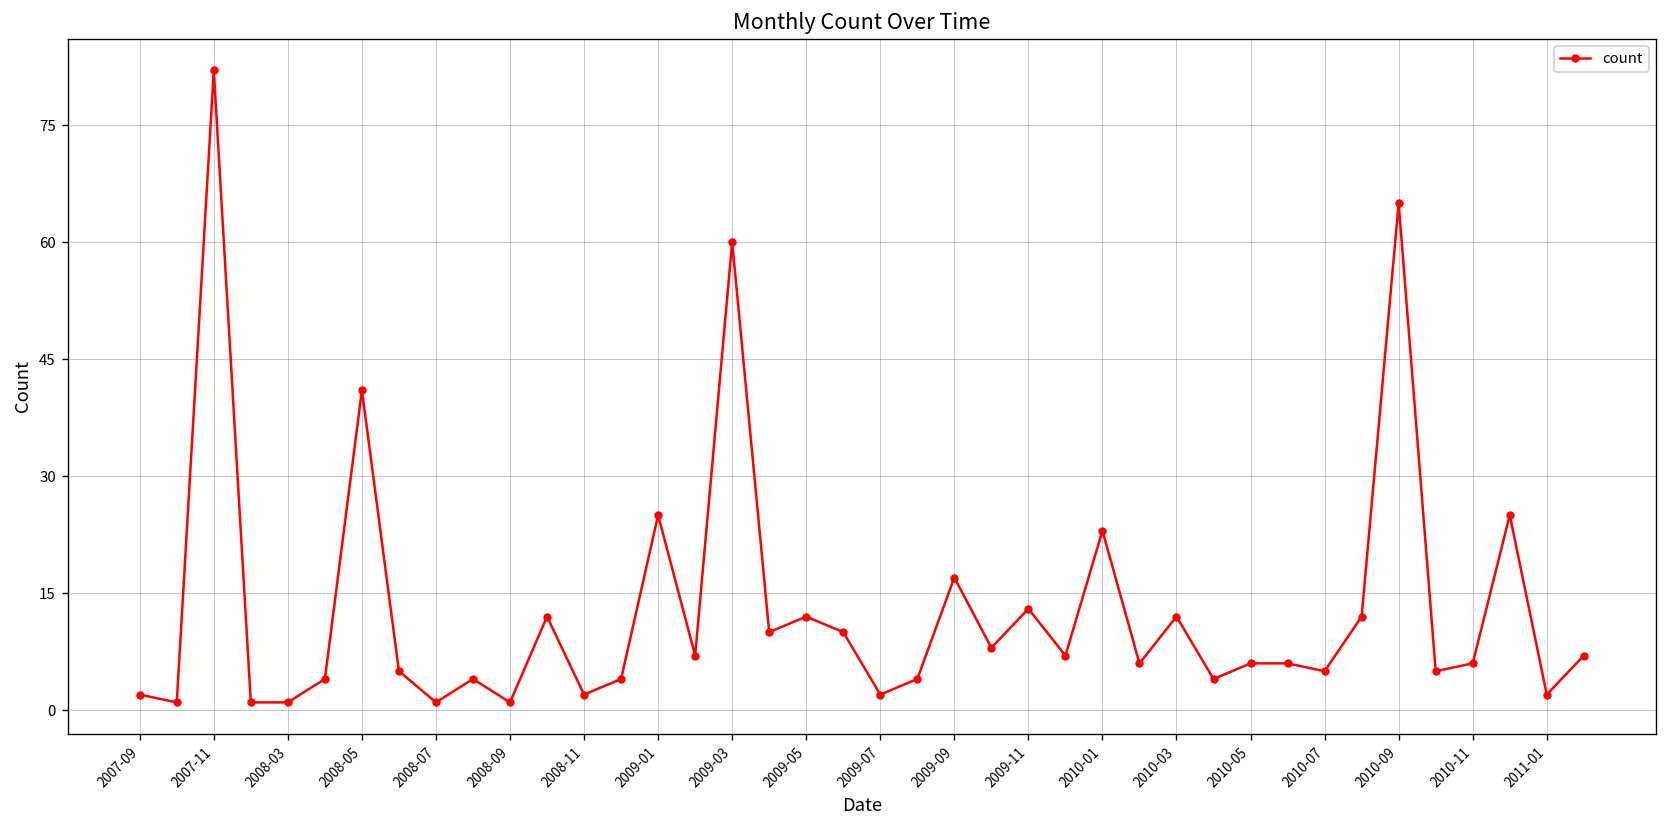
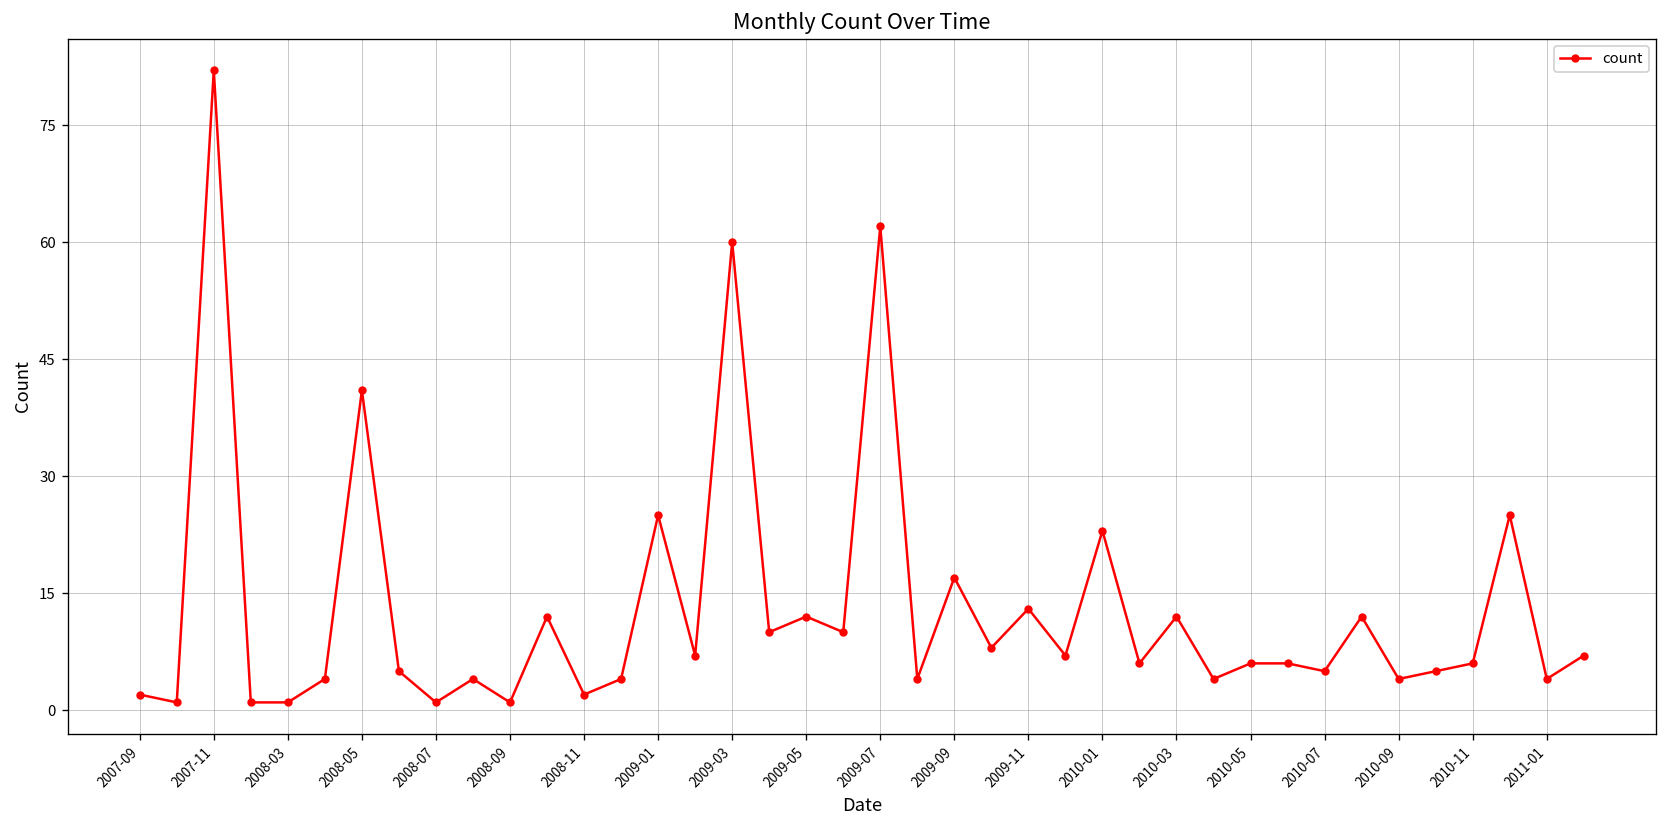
2009-07: 2 -> 62
2010-09: 65 -> 4
2011-01: 2 -> 4
